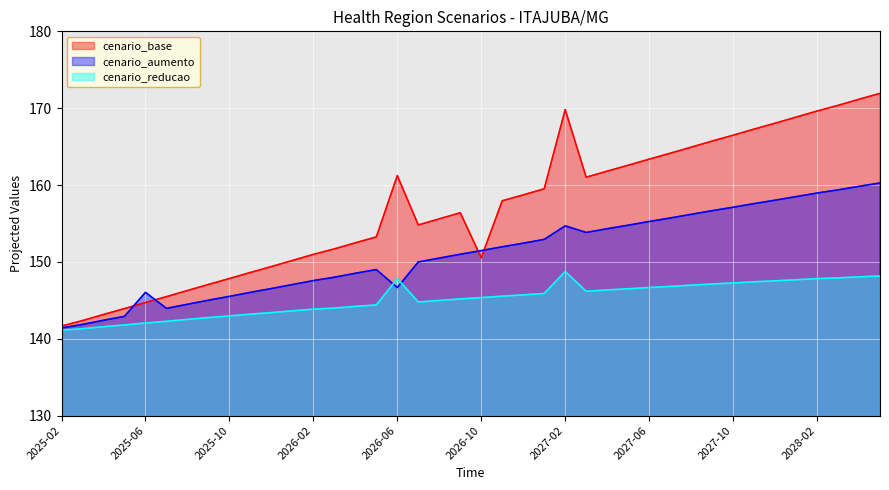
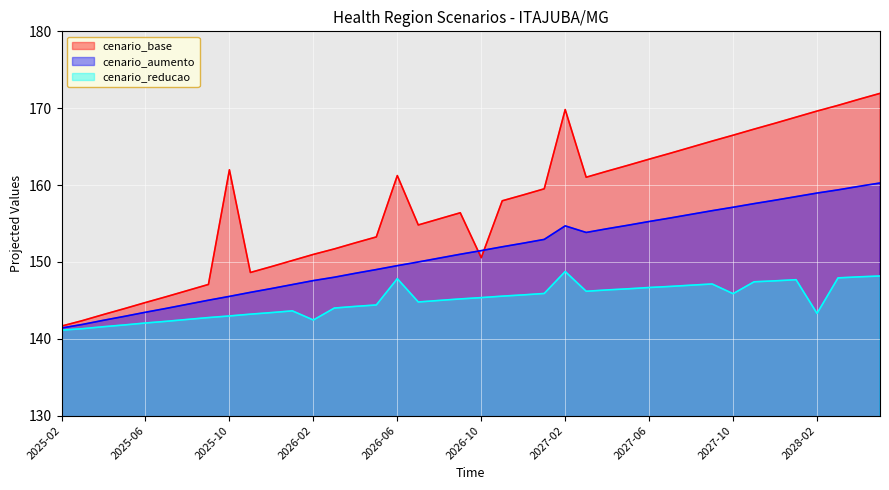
cenario_aumento, 2025-06: 146 -> 143
cenario_base, 2025-10: 148 -> 162
cenario_reducao, 2026-02: 144 -> 142
cenario_aumento, 2026-06: 147 -> 150
cenario_reducao, 2027-10: 147 -> 146
cenario_reducao, 2028-02: 148 -> 143
